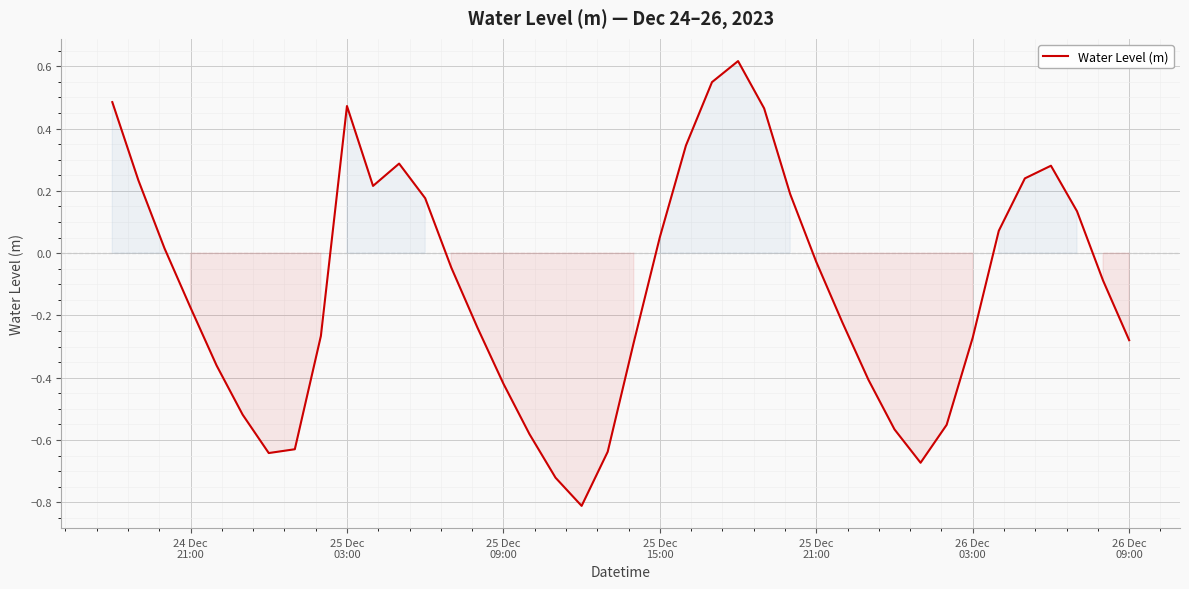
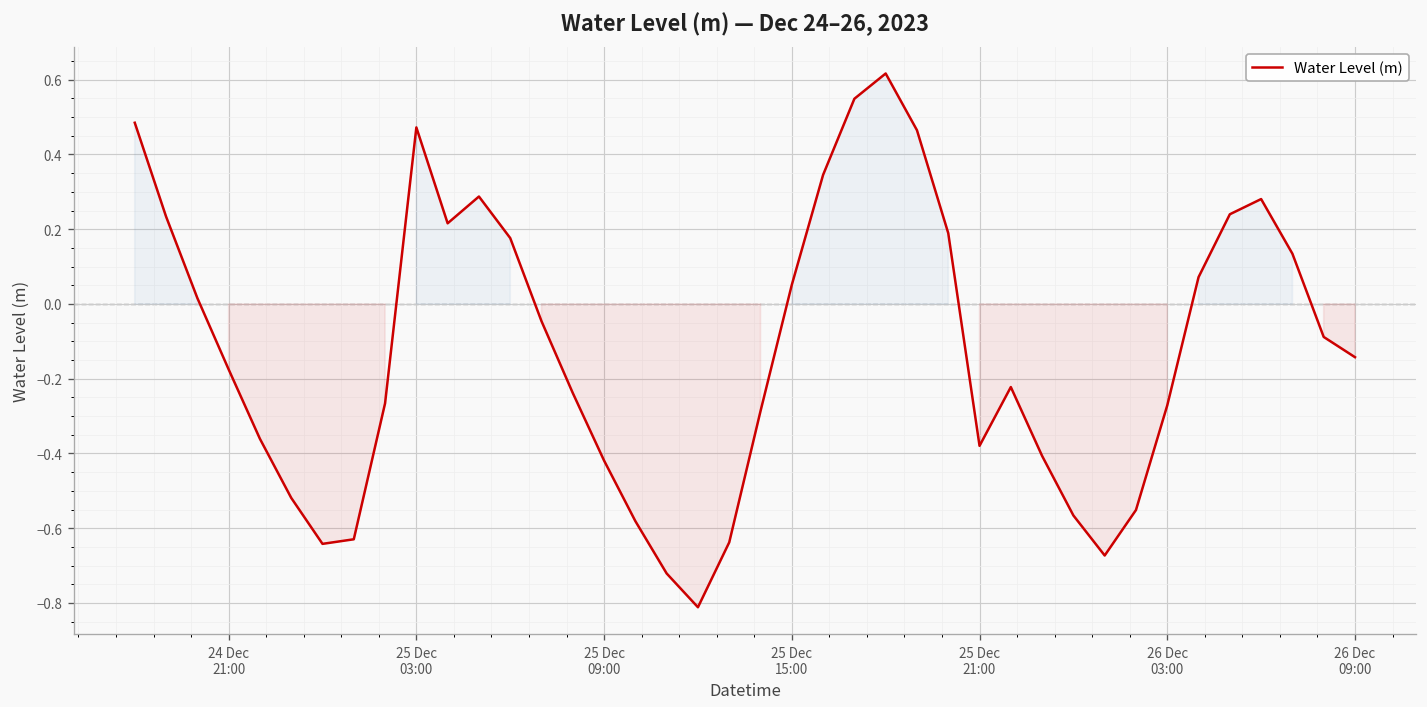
25 Dec 21:00: -0.03 -> -0.38
26 Dec 09:00: -0.28 -> -0.14
